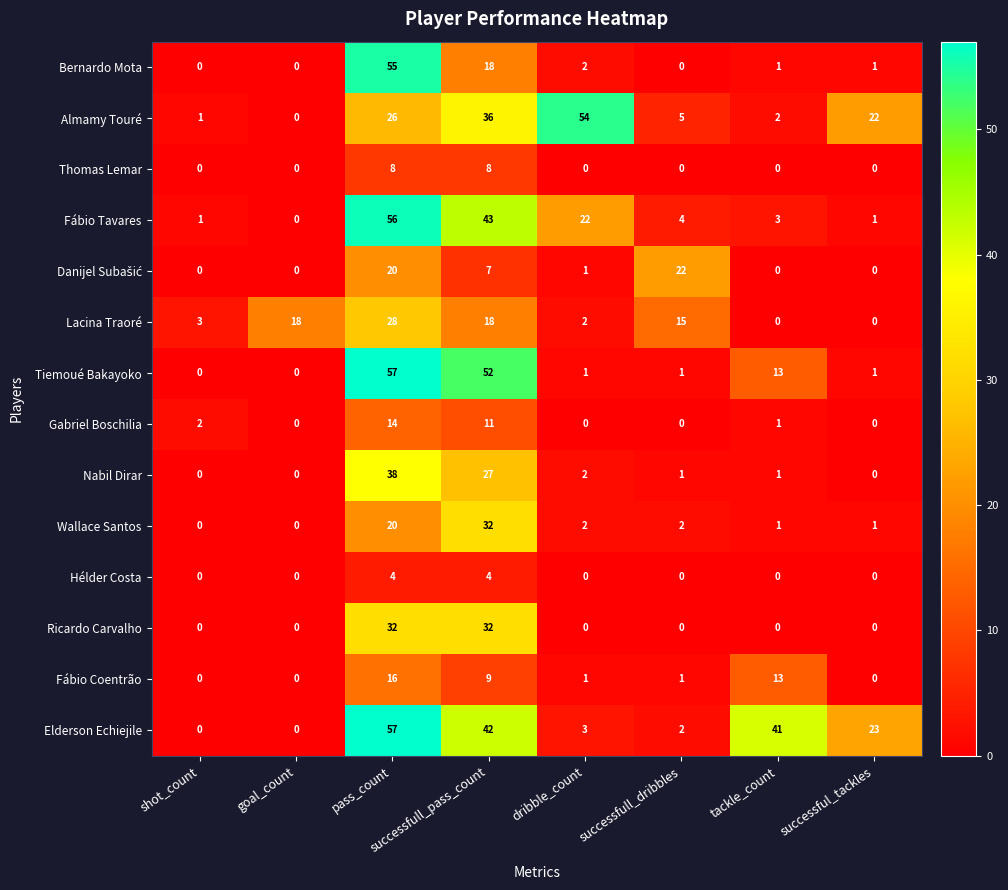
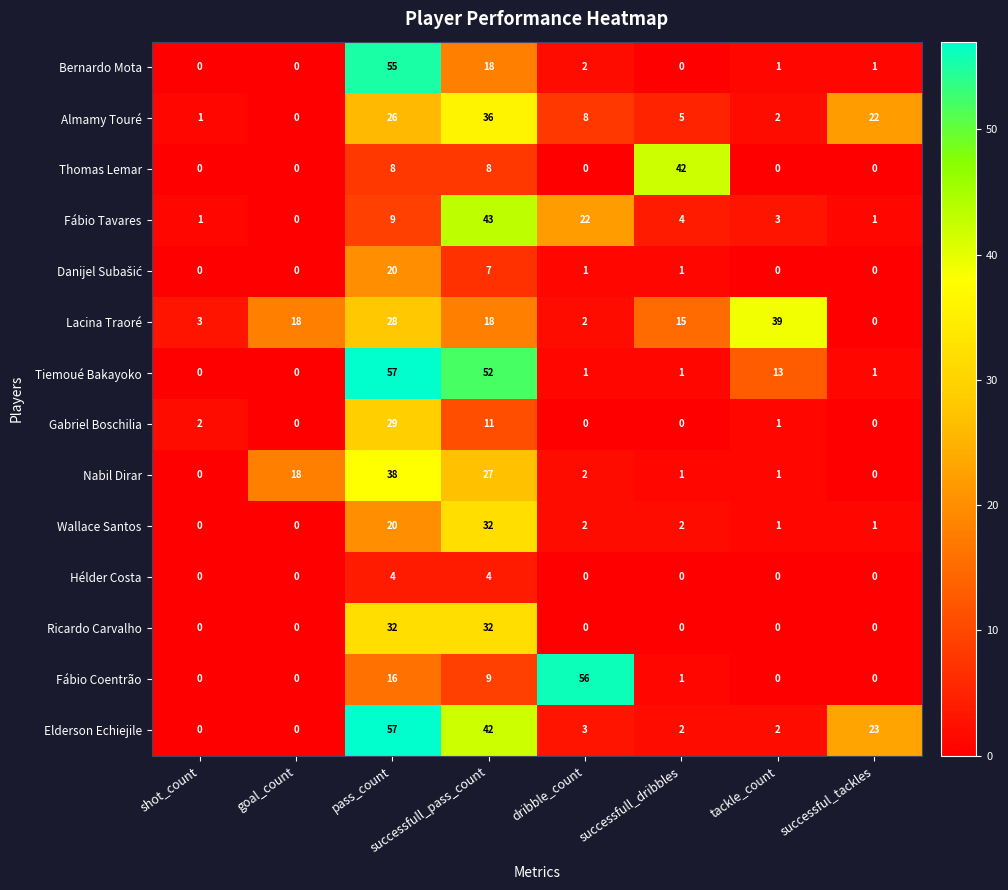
Almamy Touré, dribble_count: 54 -> 8
Thomas Lemar, successfull_dribbles: 0 -> 42
Fábio Tavares, pass_count: 56 -> 9
Danijel Subašić, successfull_dribbles: 22 -> 1
Lacina Traoré, tackle_count: 0 -> 39
Gabriel Boschilia, pass_count: 14 -> 29
Nabil Dirar, goal_count: 0 -> 18
Fábio Coentrão, dribble_count: 1 -> 56
Fábio Coentrão, tackle_count: 13 -> 0
Elderson Echiejile, tackle_count: 41 -> 2
